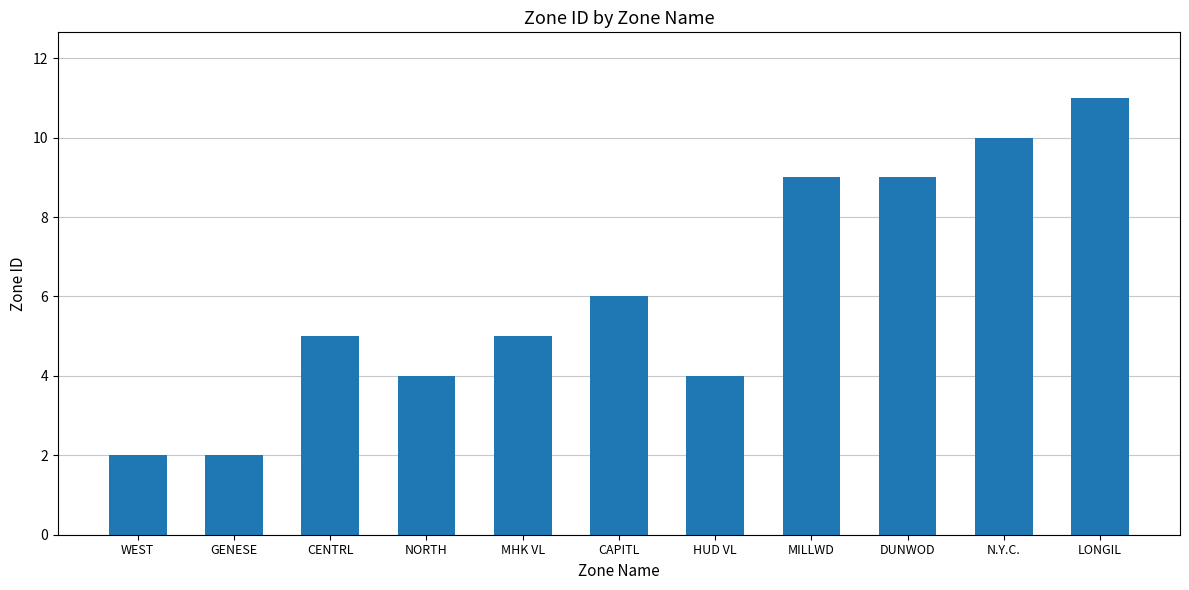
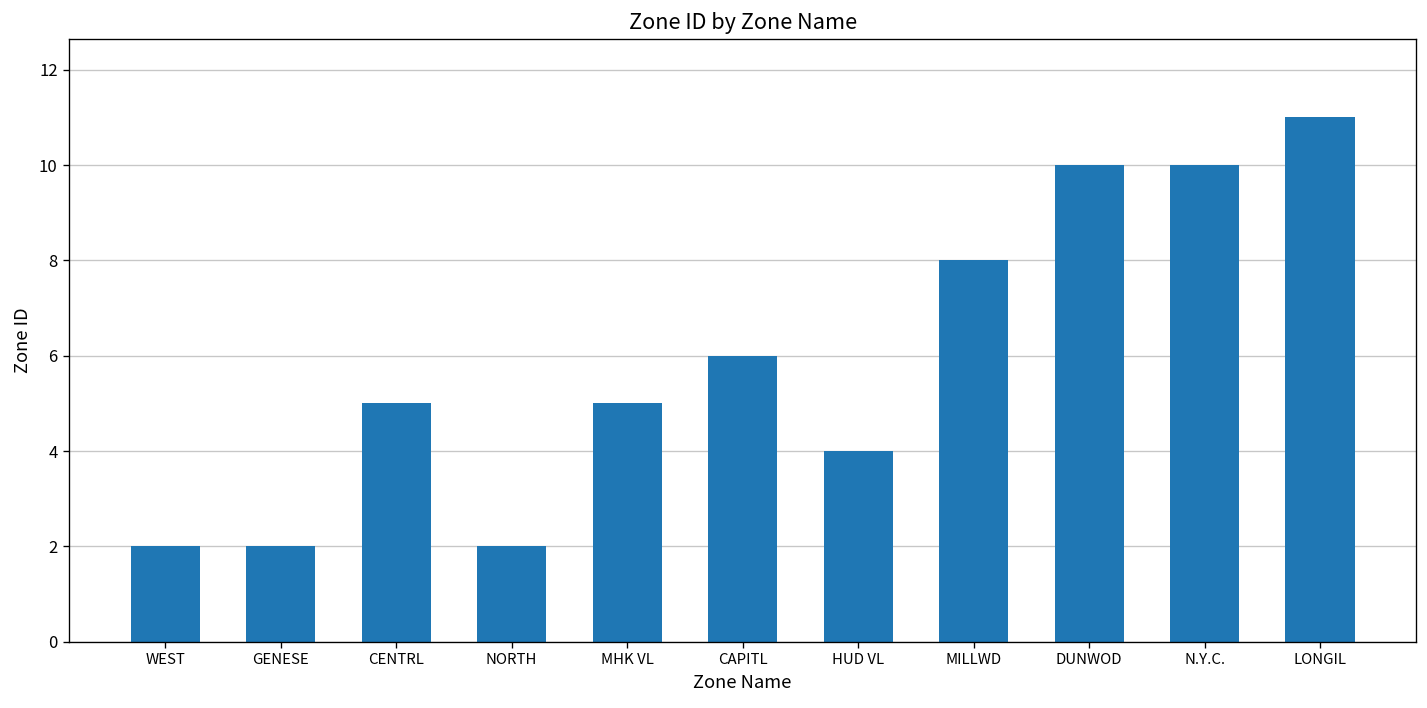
NORTH: 4 -> 2
MILLWD: 9 -> 8
DUNWOD: 9 -> 10
